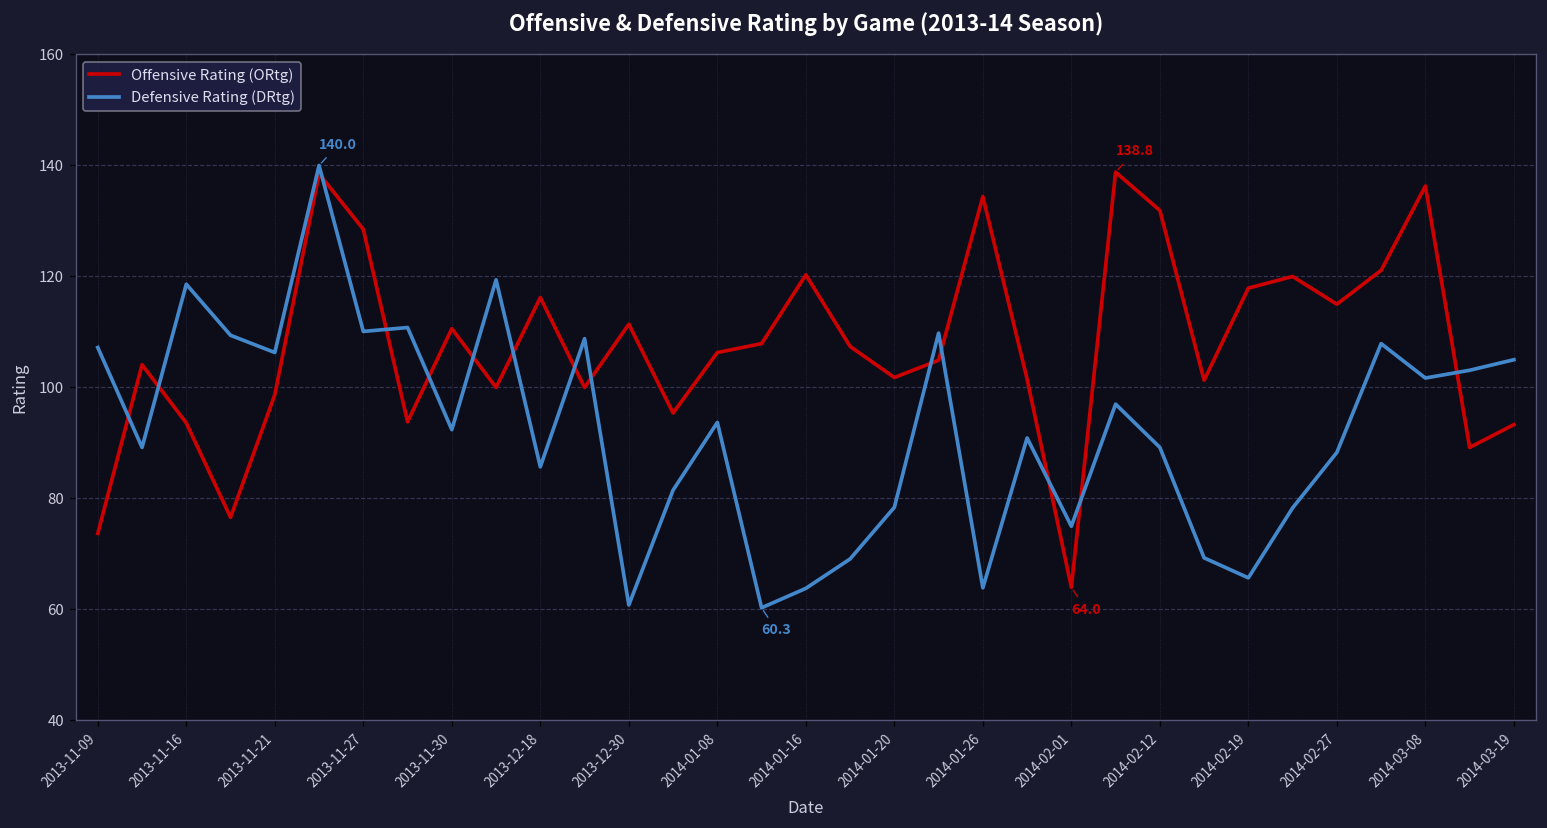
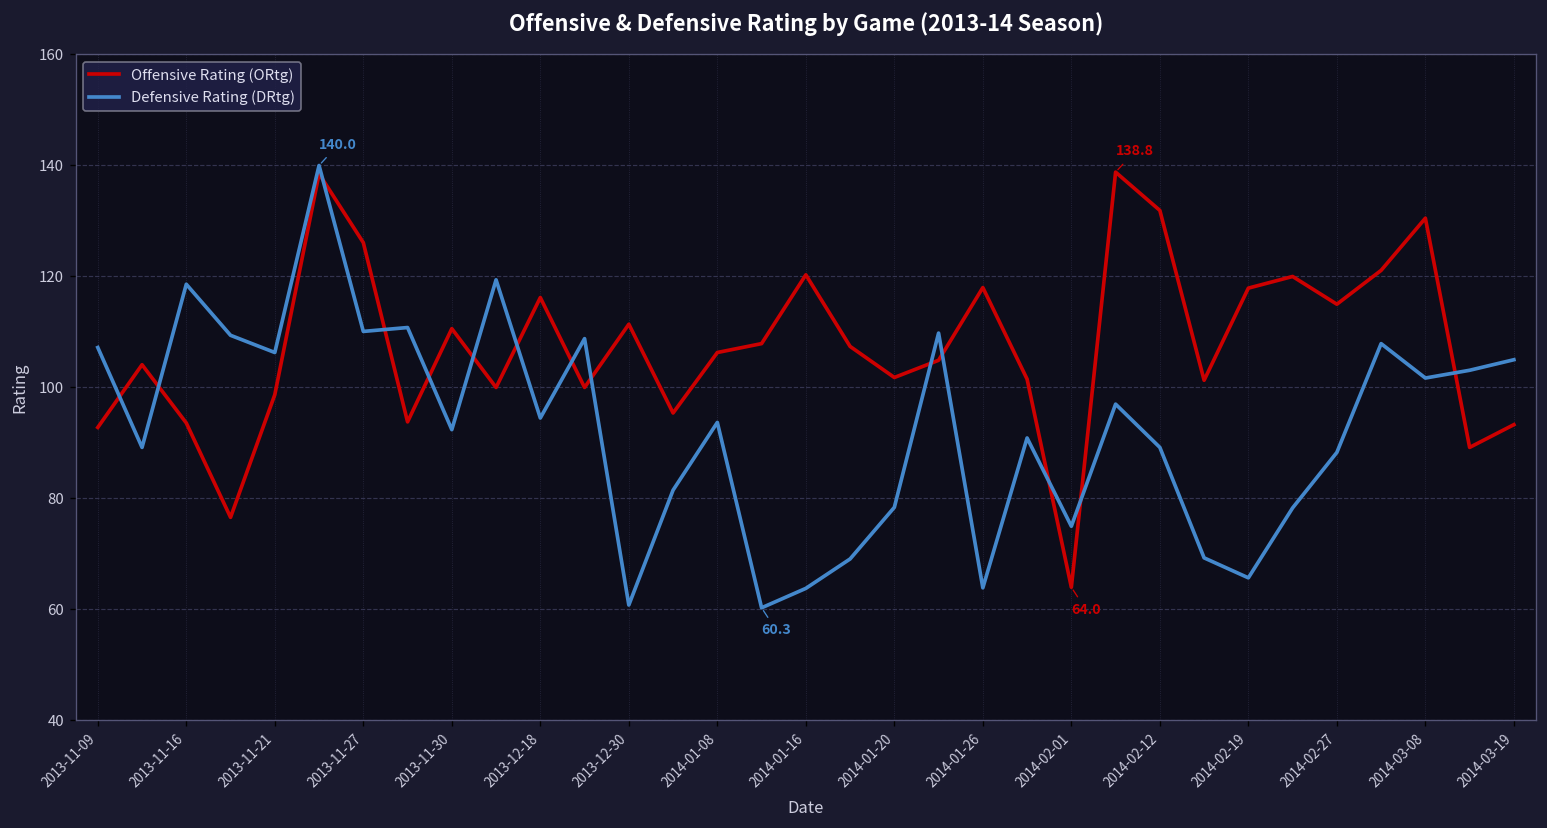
Offensive Rating (ORtg), 2013-11-09: 74 -> 93
Offensive Rating (ORtg), 2013-11-27: 129 -> 126
Defensive Rating (DRtg), 2013-12-18: 86 -> 95
Offensive Rating (ORtg), 2014-01-26: 134 -> 118
Offensive Rating (ORtg), 2014-03-08: 136 -> 131
